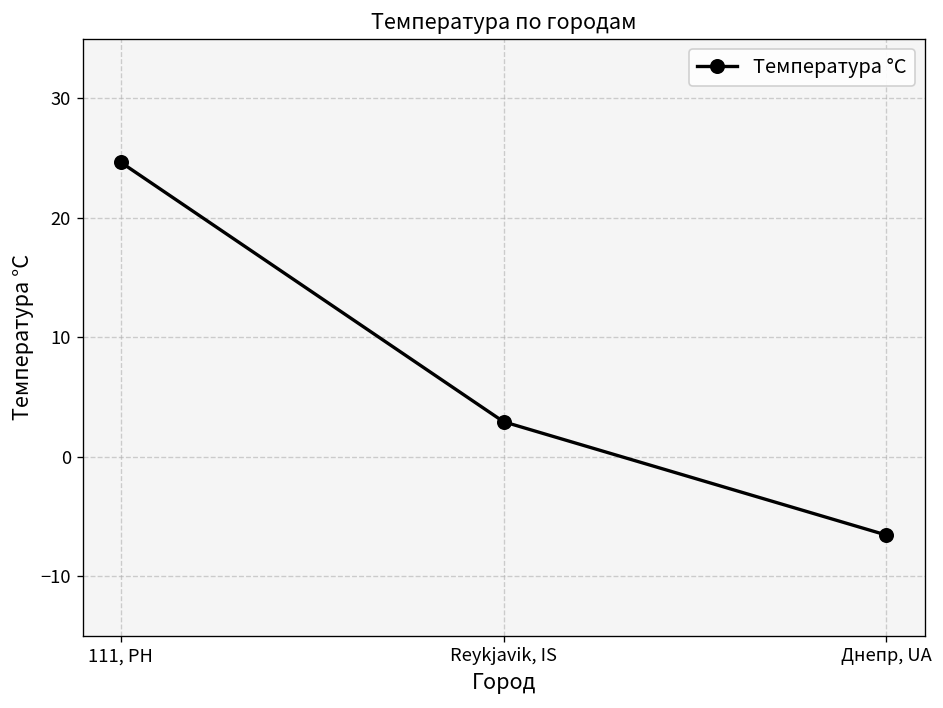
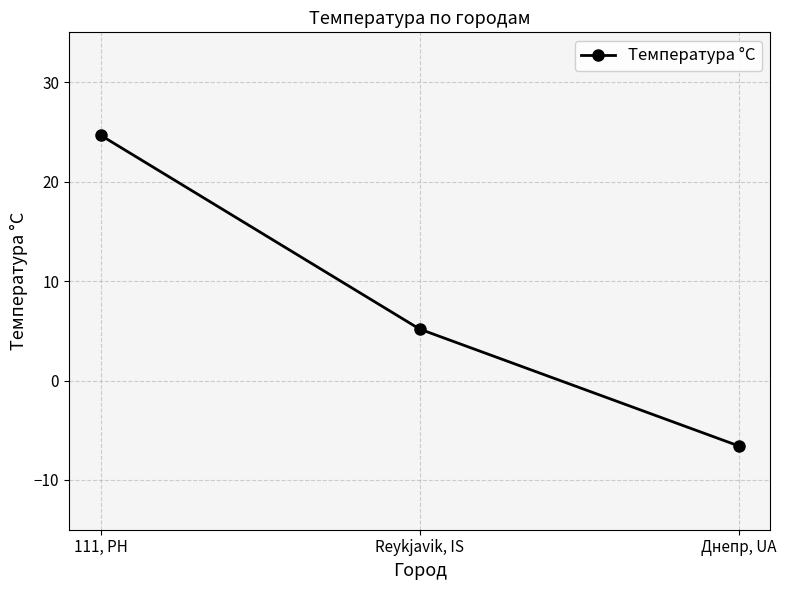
Reykjavik, IS: 3 -> 5
